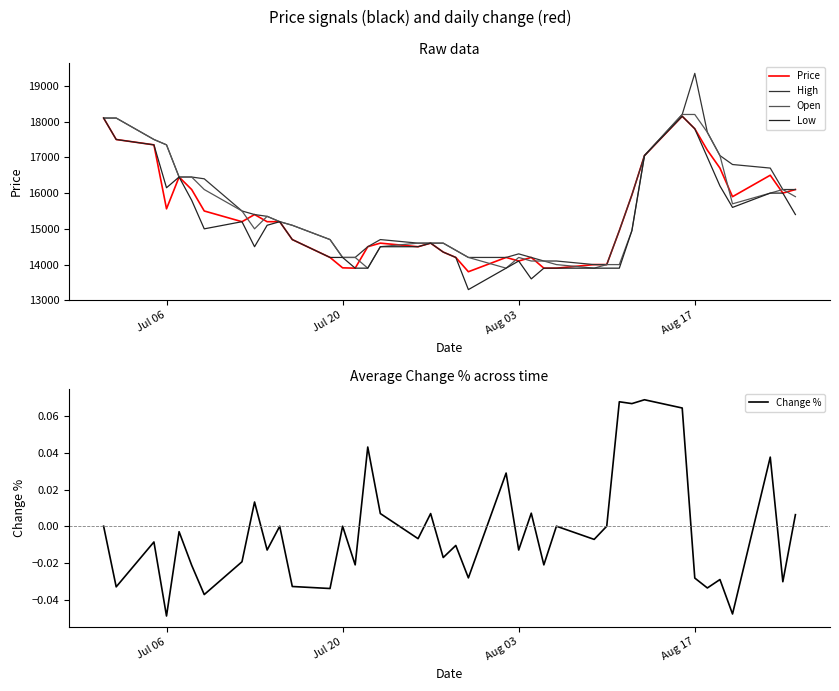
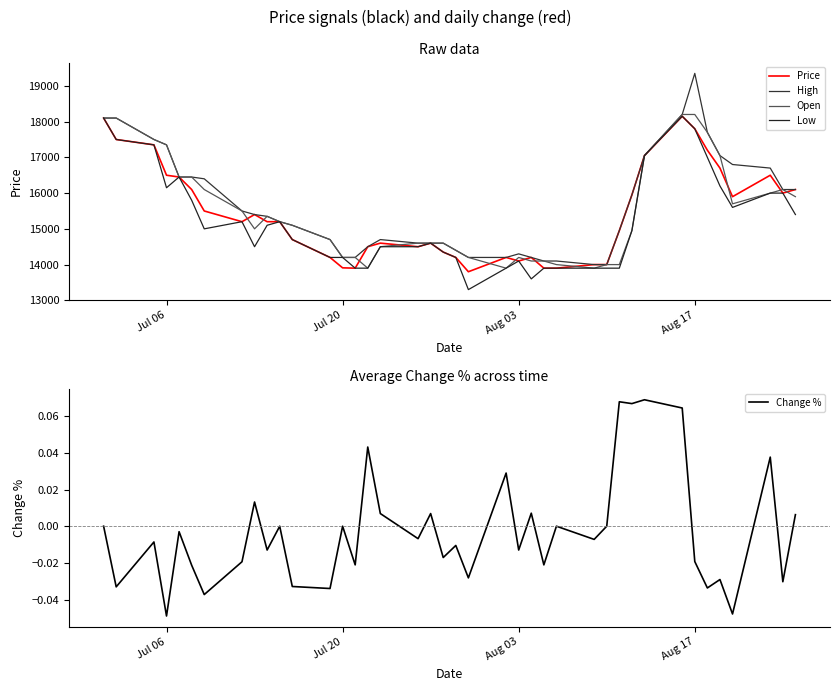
Raw data, Price, Jul 06: 15600 -> 16500
Average Change % across time, Aug 17: -0.028 -> -0.019
